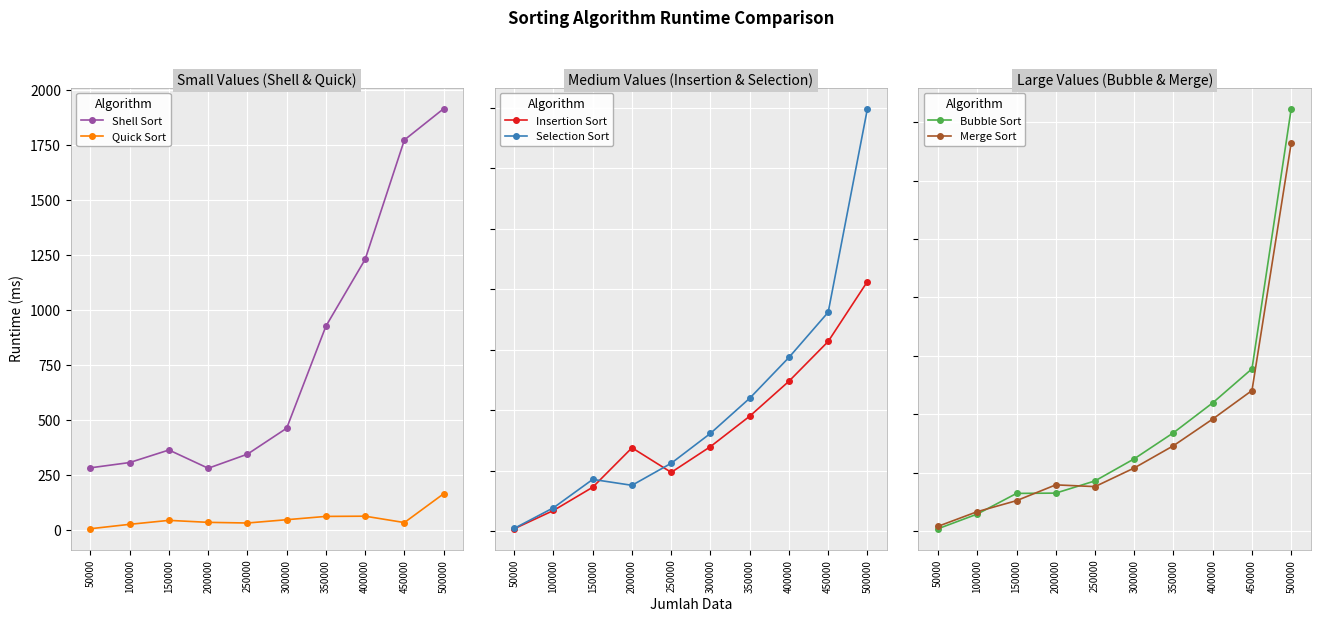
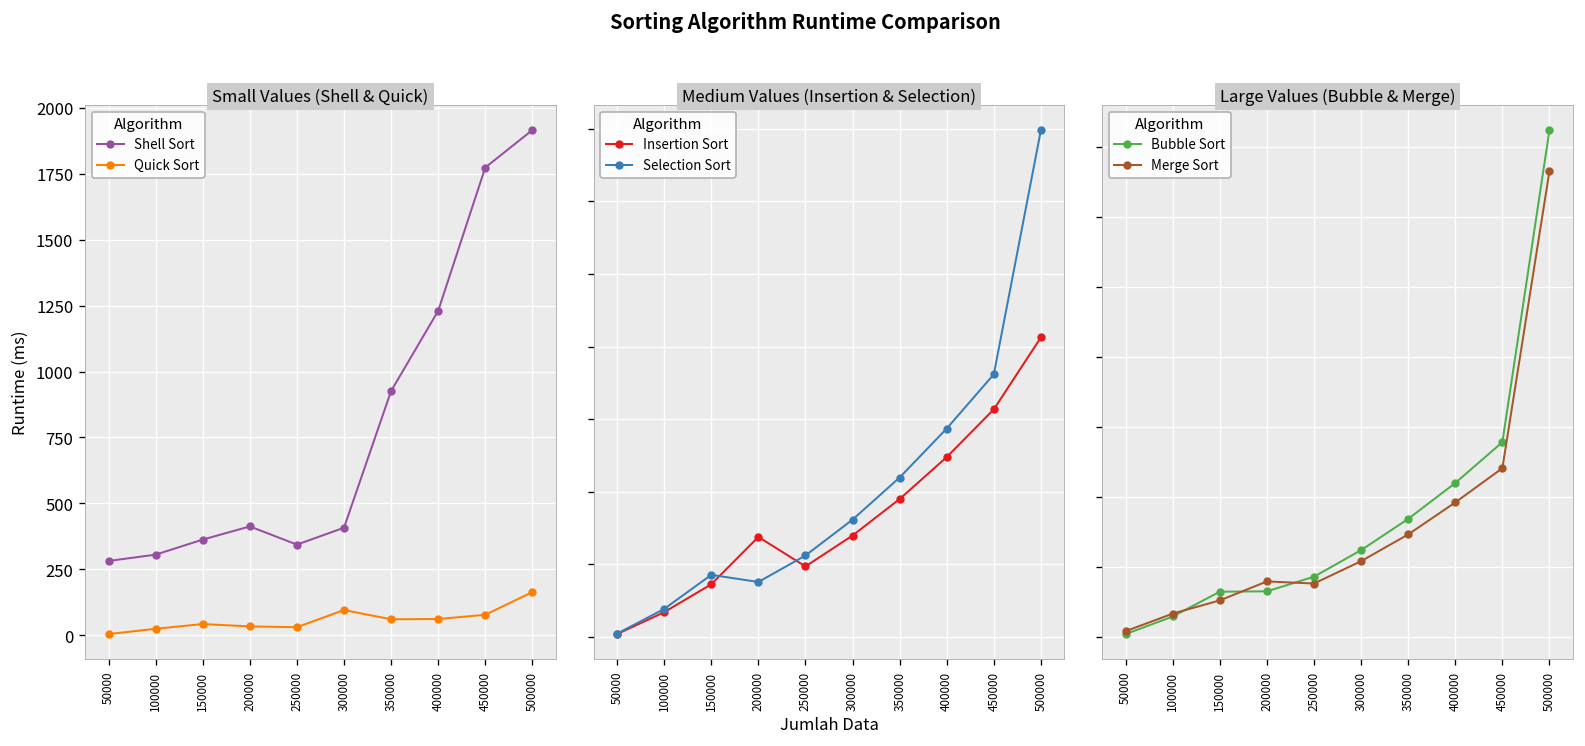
Small Values (Shell & Quick), Shell Sort, 200000: 280 -> 410
Small Values (Shell & Quick), Shell Sort, 300000: 460 -> 410
Small Values (Shell & Quick), Quick Sort, 300000: 50 -> 100
Small Values (Shell & Quick), Quick Sort, 450000: 30 -> 80
